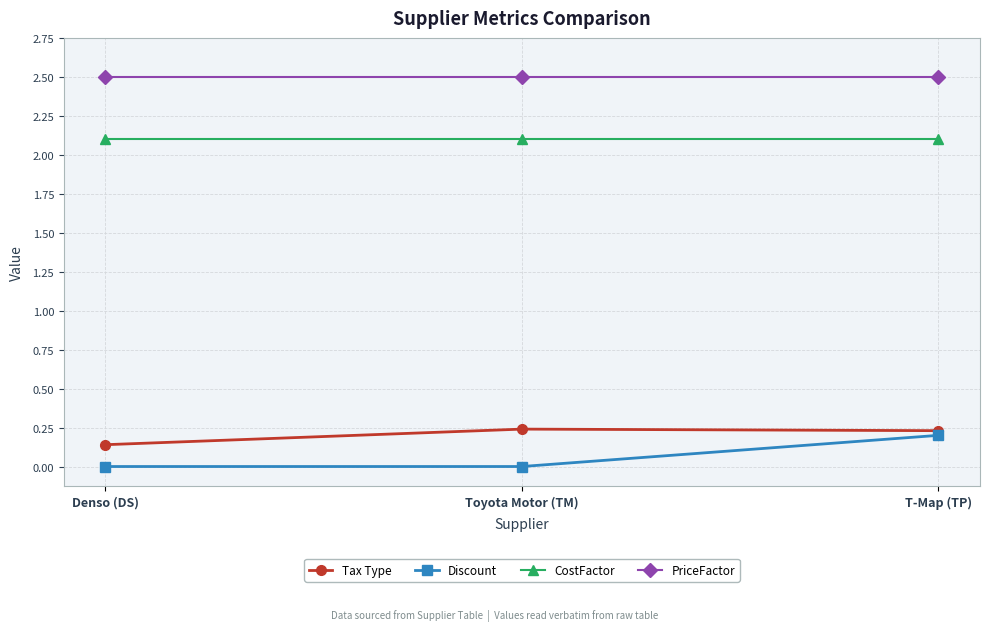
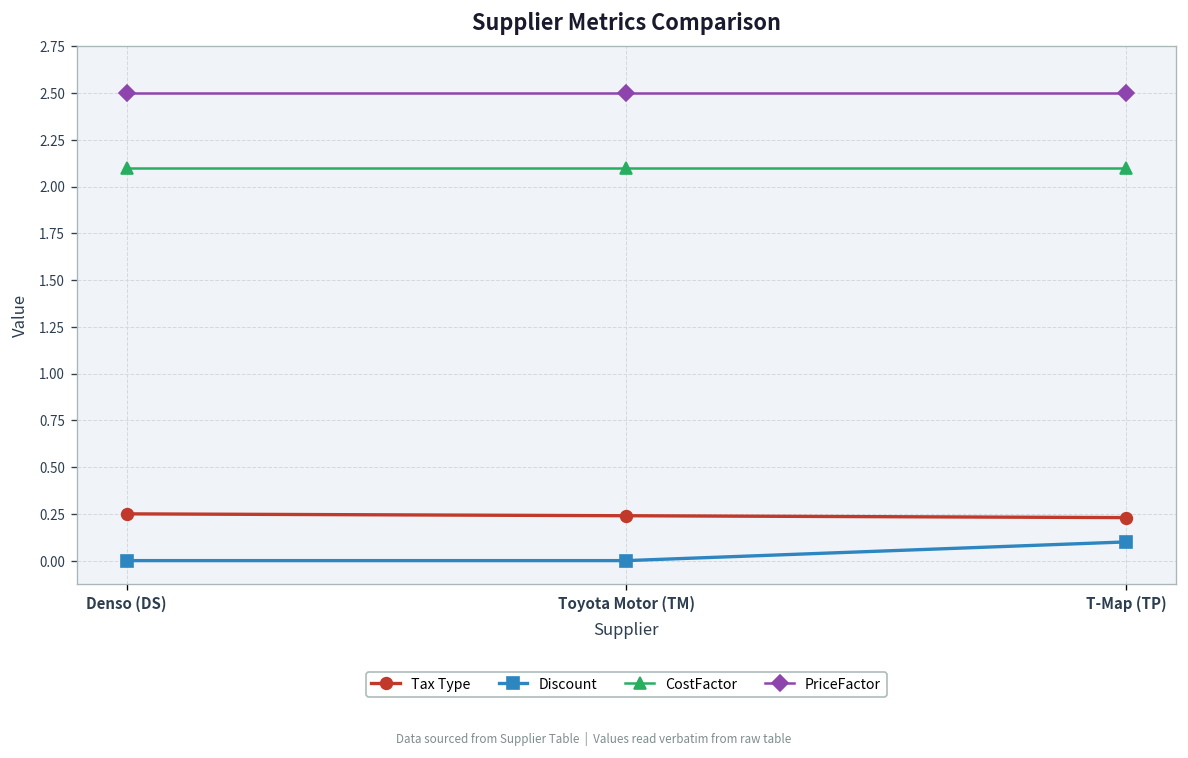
Tax Type, Denso (DS): 0.14 -> 0.25
Discount, T-Map (TP): 0.2 -> 0.1
